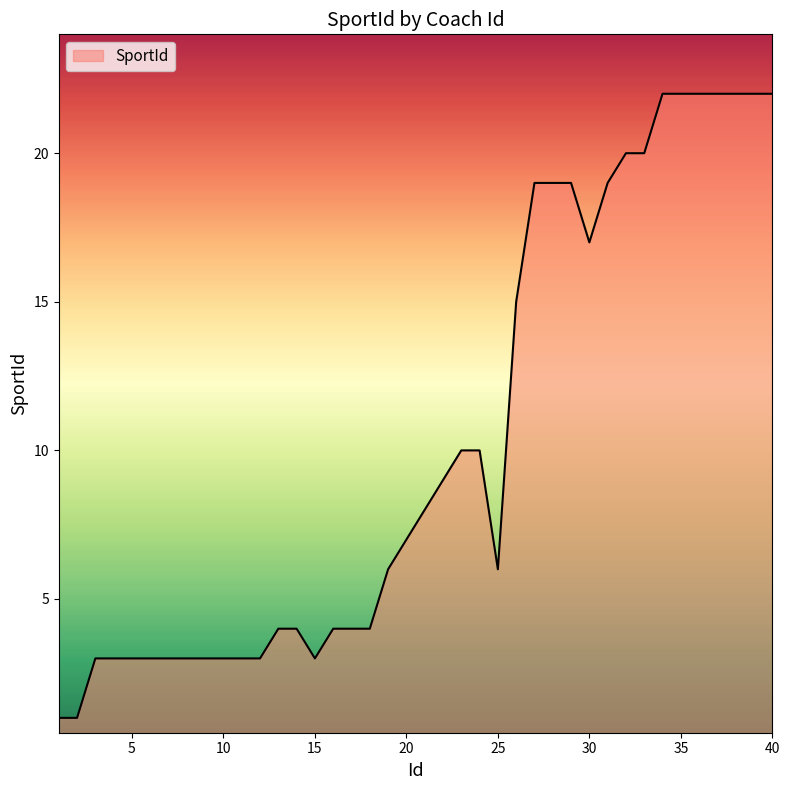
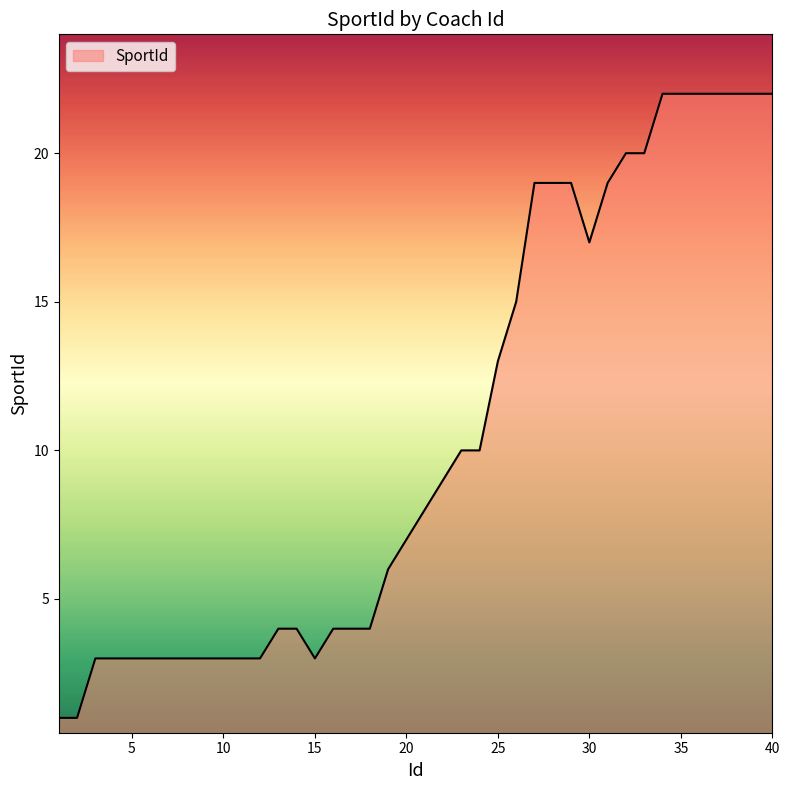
25: 6 -> 13
